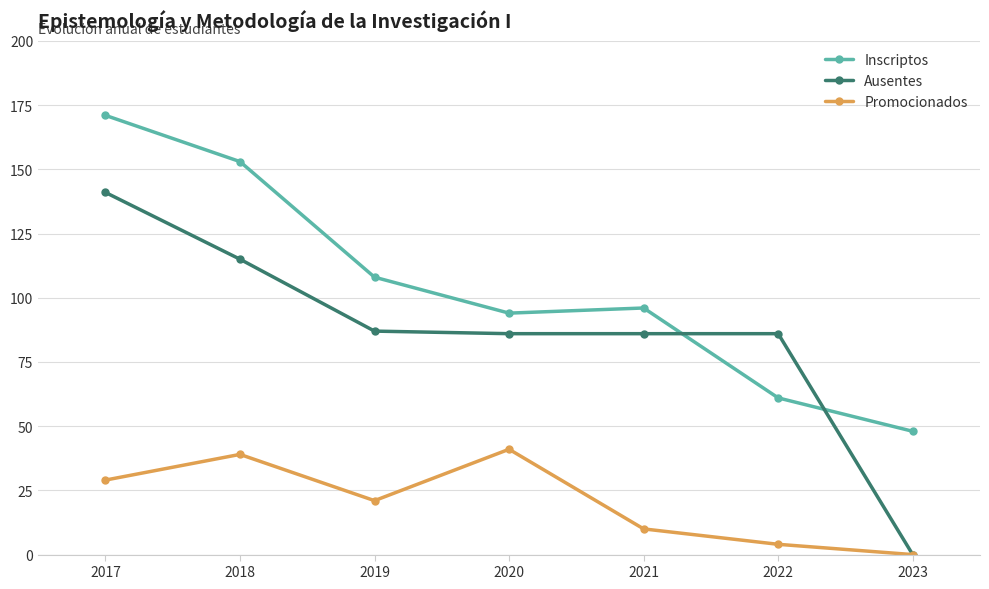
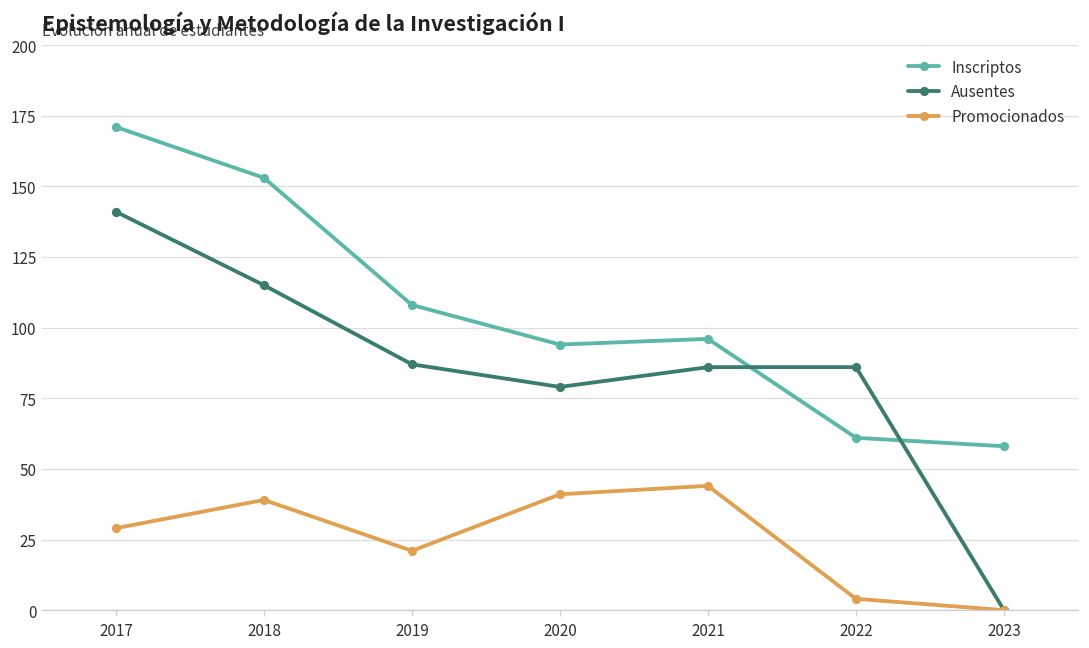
Ausentes, 2020: 86 -> 79
Promocionados, 2021: 10 -> 44
Inscriptos, 2023: 48 -> 58
